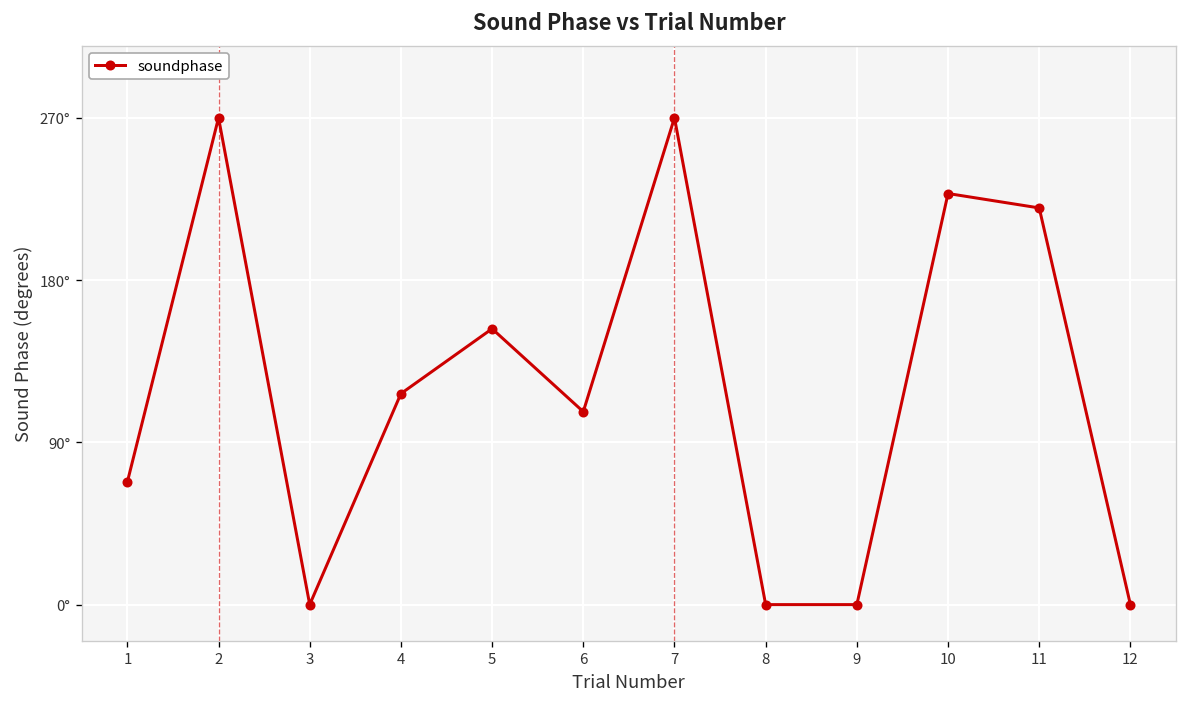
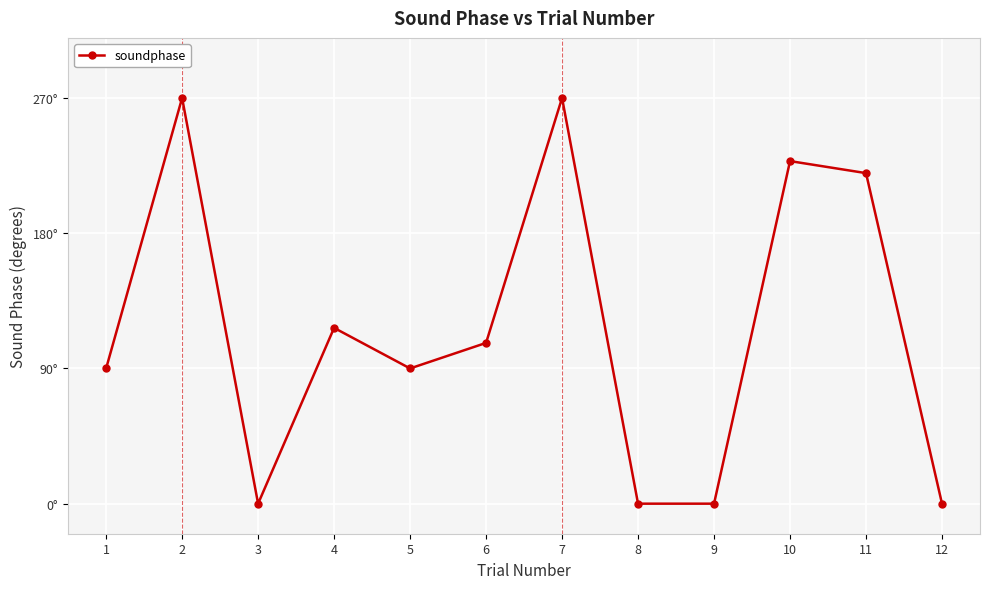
1: 68° -> 90°
5: 153° -> 90°
